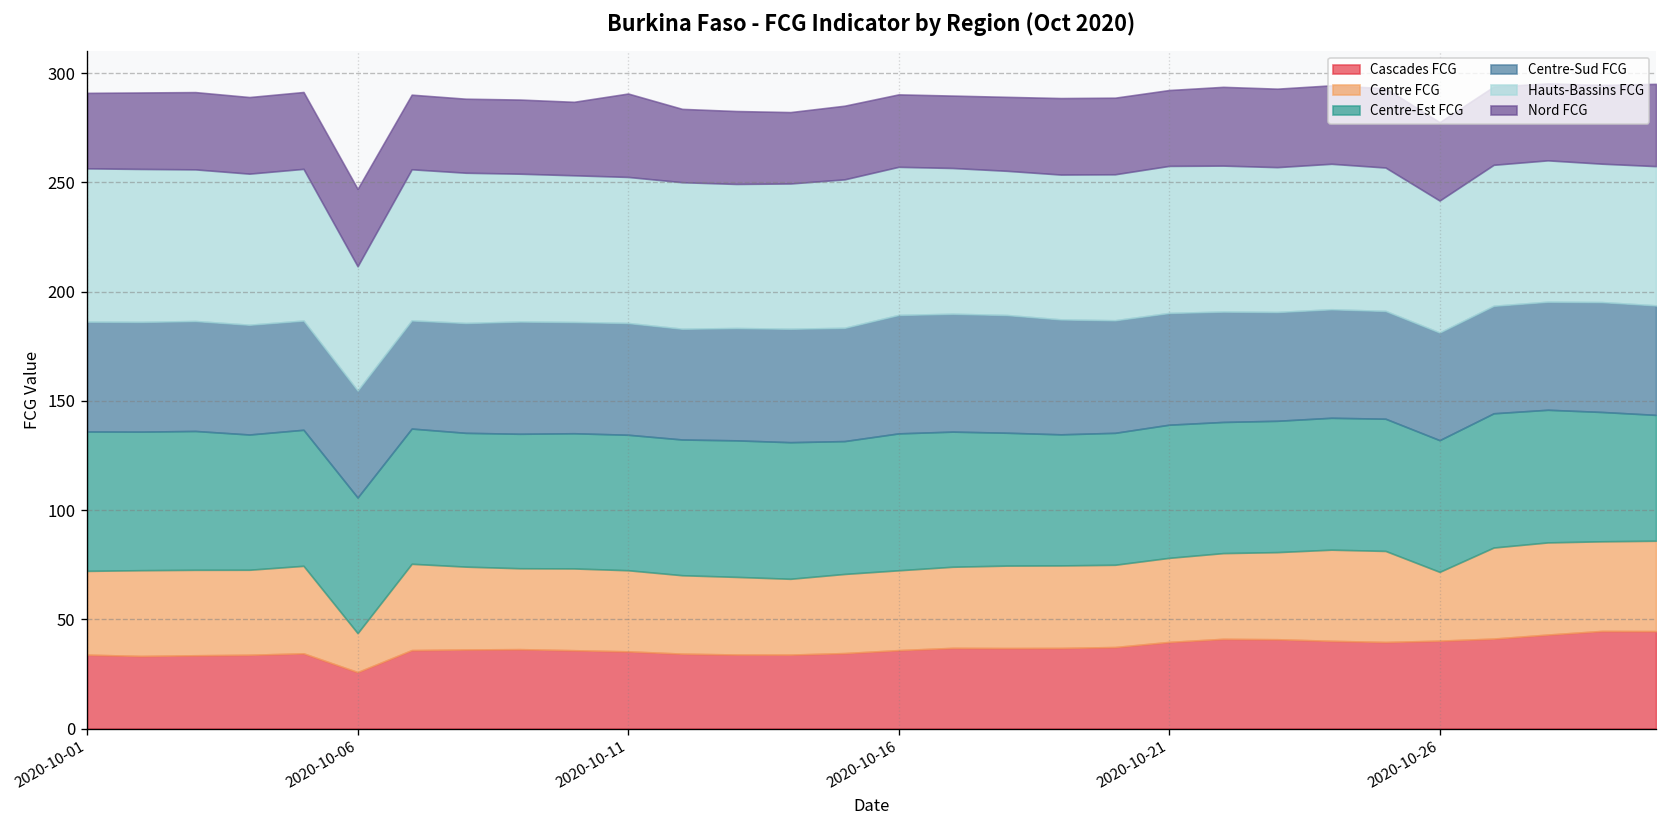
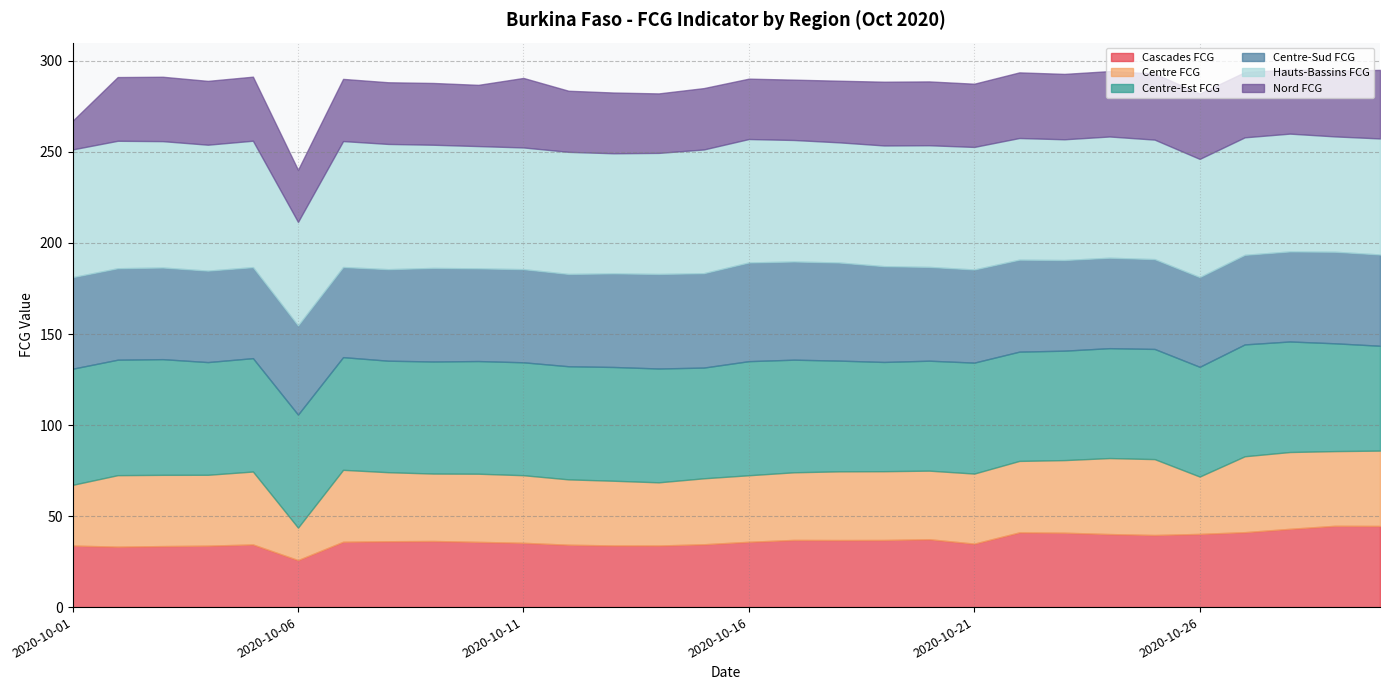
Centre FCG, 2020-10-01: 38 -> 33
Nord FCG, 2020-10-01: 35 -> 16
Nord FCG, 2020-10-06: 35 -> 29
Cascades FCG, 2020-10-21: 40 -> 35
Hauts-Bassins FCG, 2020-10-26: 60 -> 65
